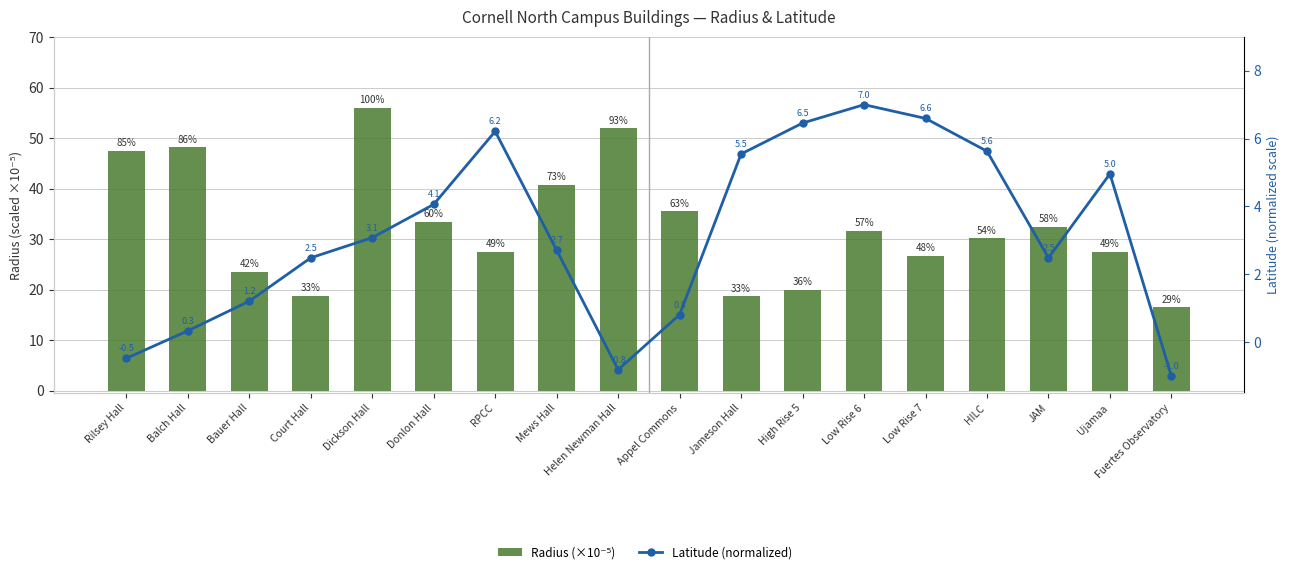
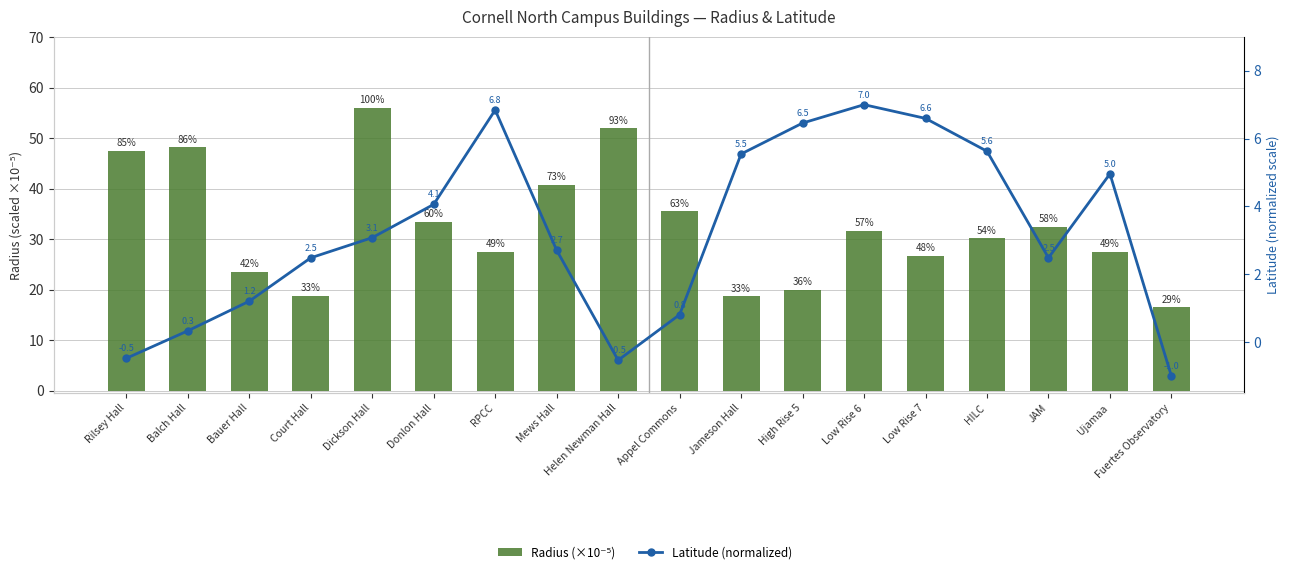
Latitude (normalized), RPCC: 6.2 -> 6.8
Latitude (normalized), Helen Newman Hall: -0.8 -> -0.5
